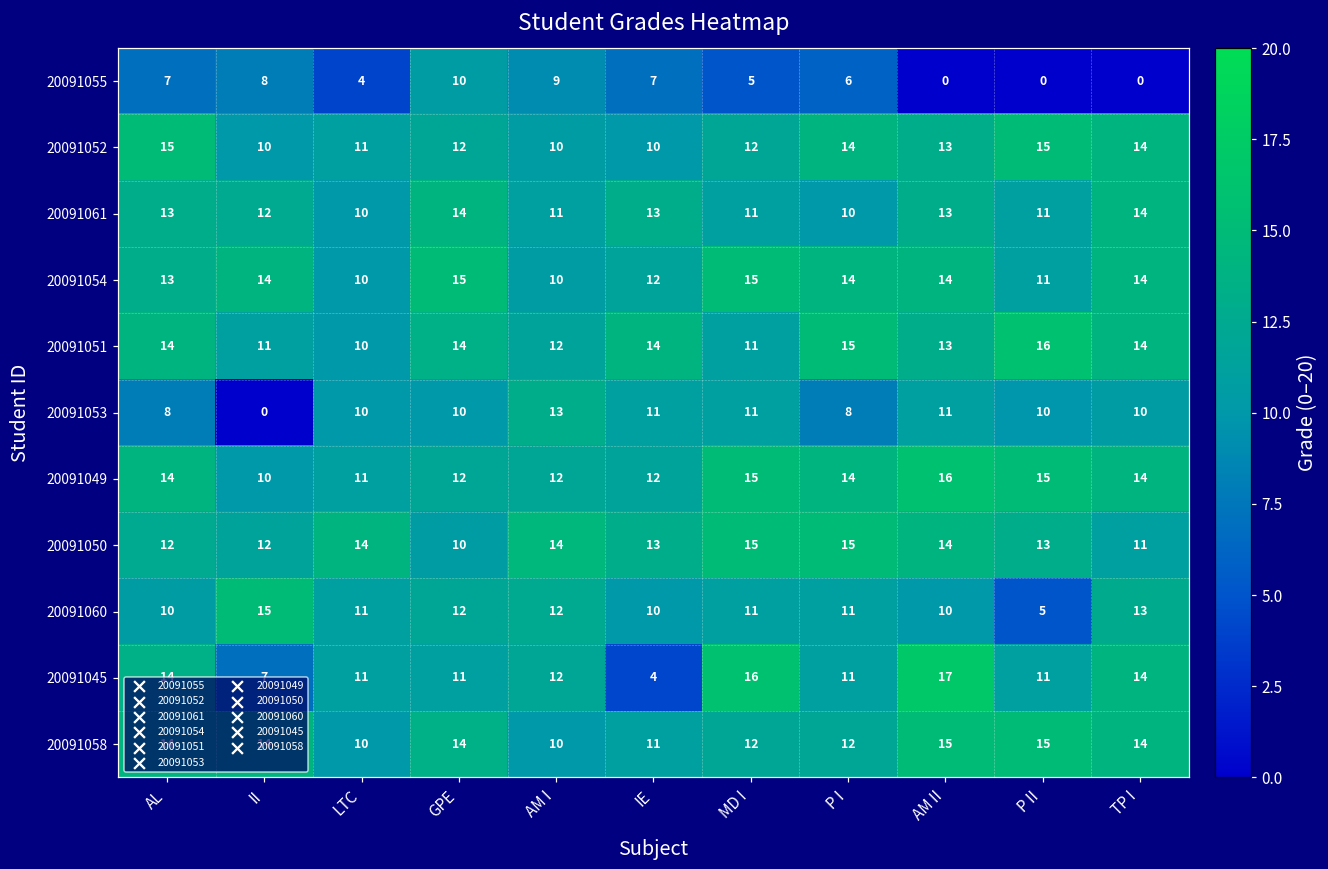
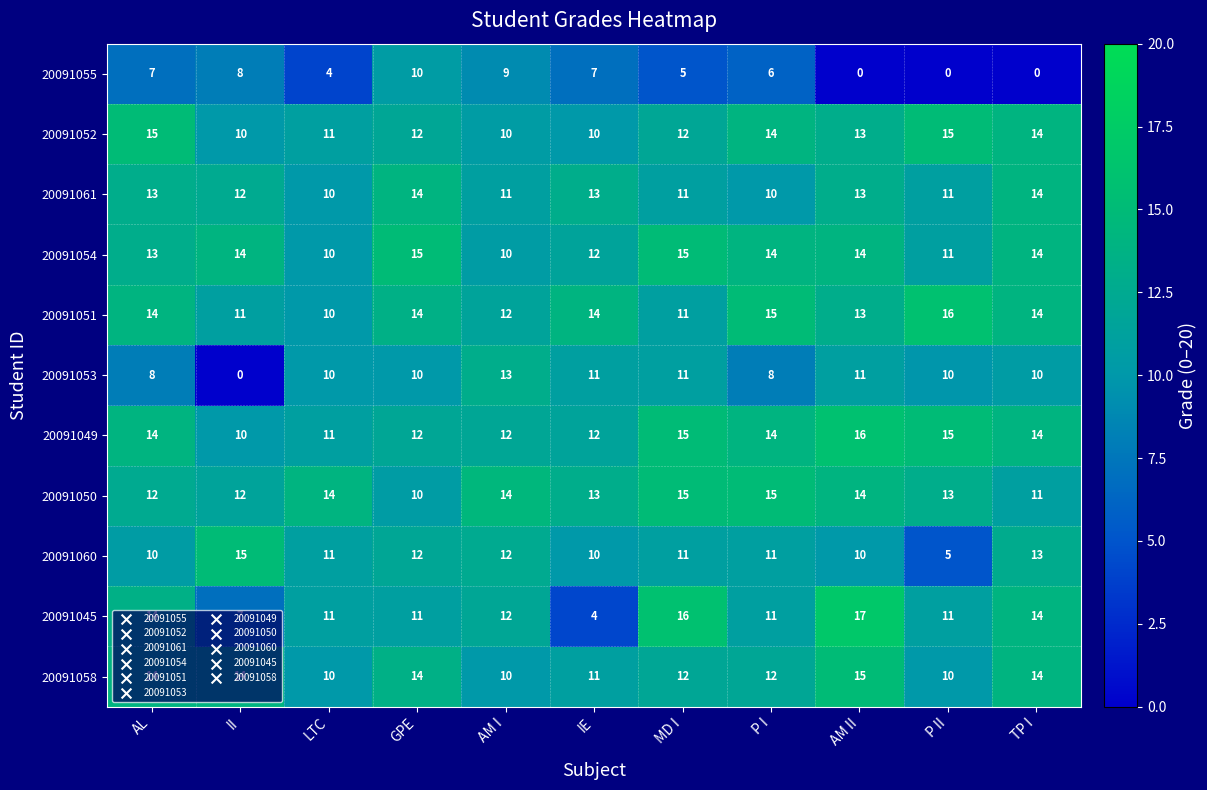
20091058, P II: 15 -> 10
